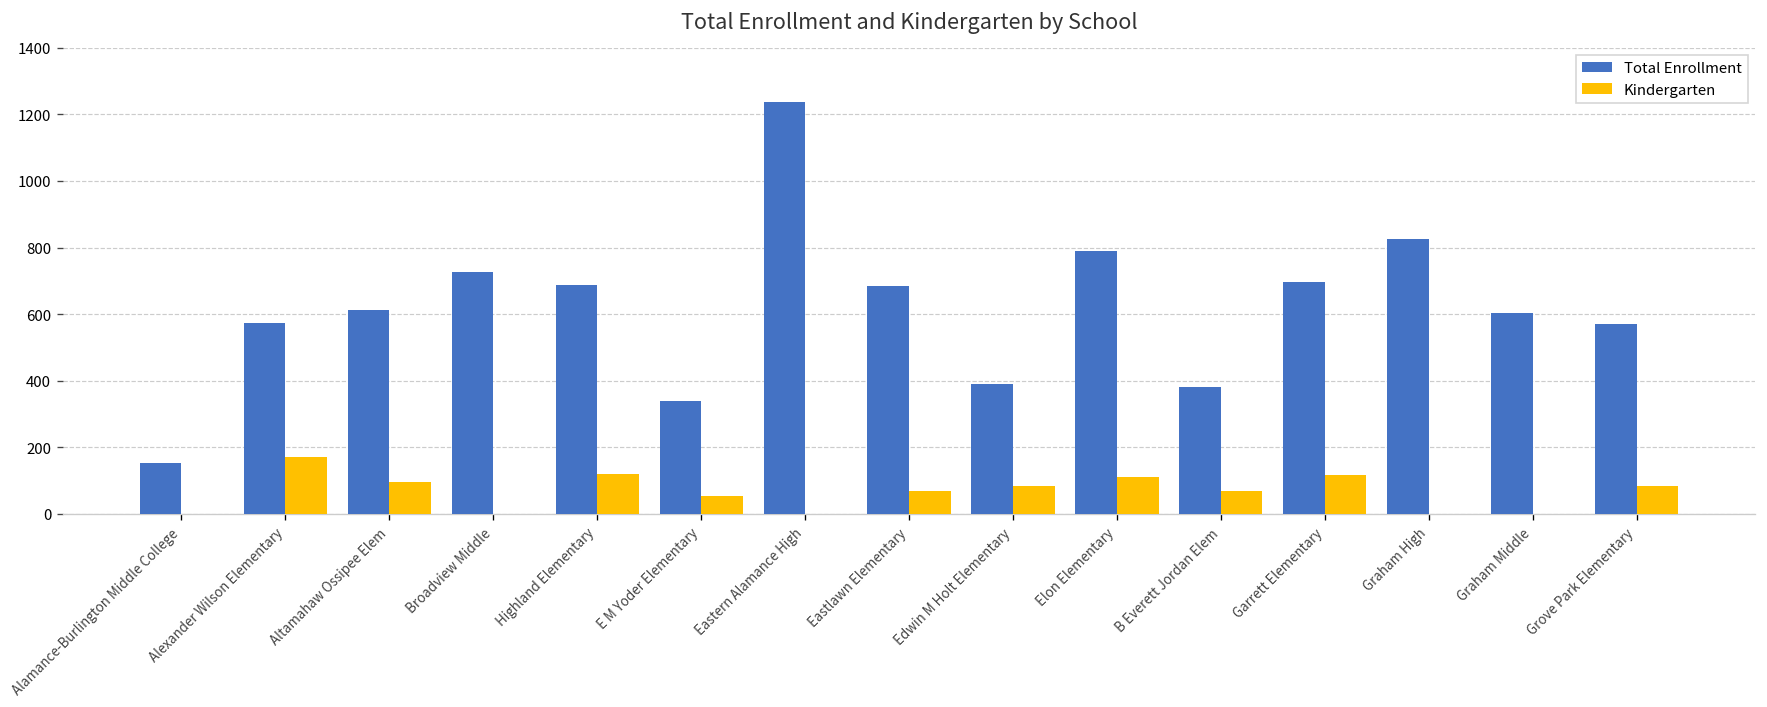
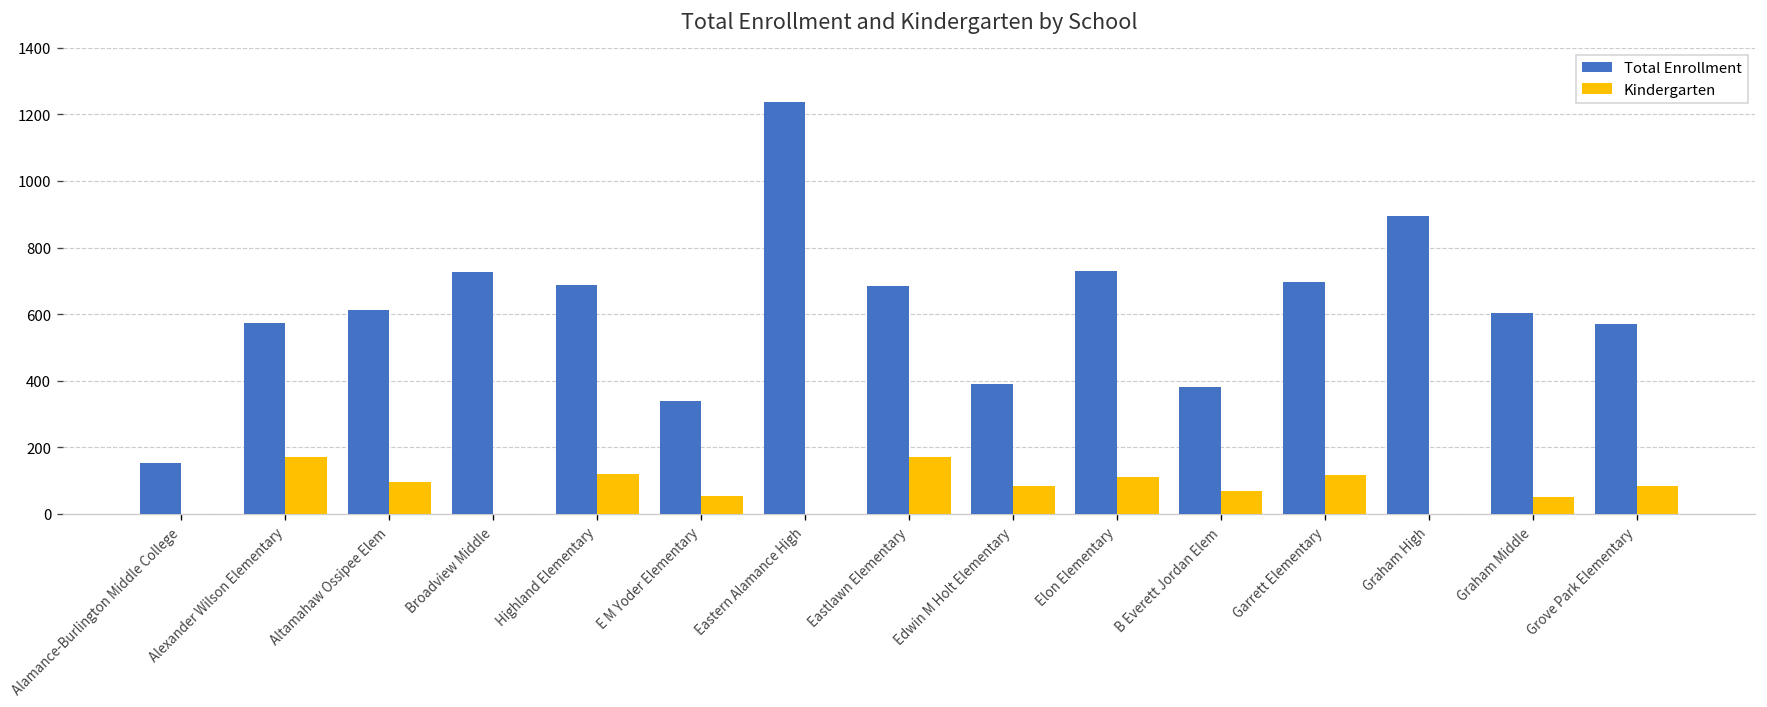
Kindergarten, Eastlawn Elementary: 70 -> 170
Total Enrollment, Elon Elementary: 790 -> 730
Total Enrollment, Graham High: 830 -> 890
Kindergarten, Graham Middle: 0 -> 50
